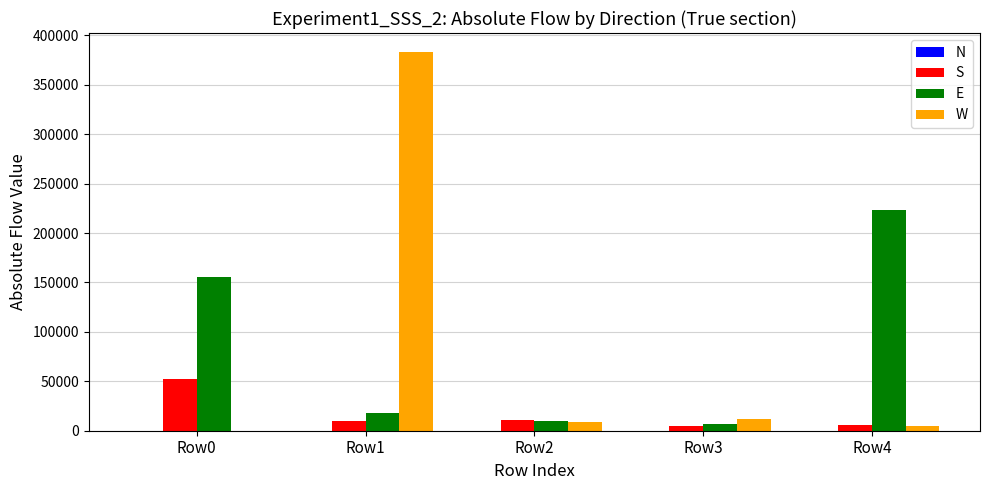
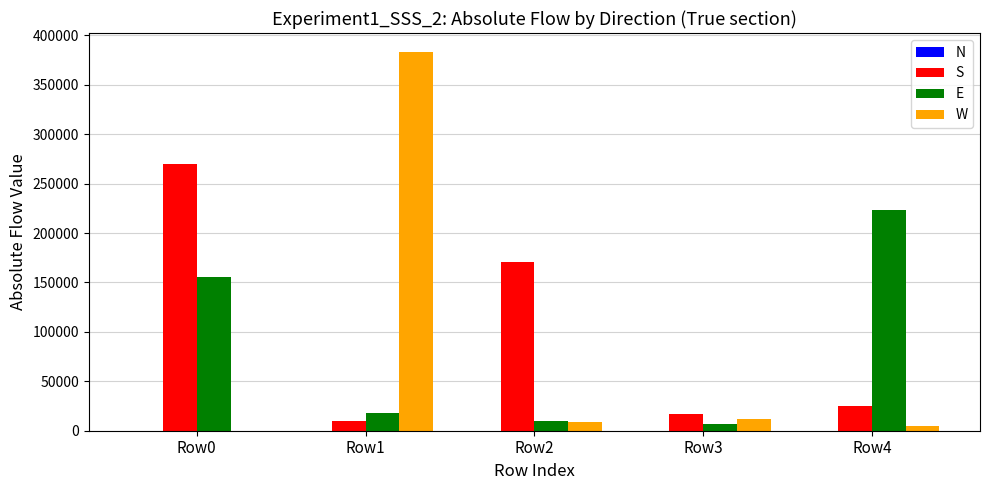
S, Row0: 50000 -> 270000
S, Row2: 10000 -> 170000
S, Row3: 0 -> 20000
S, Row4: 10000 -> 20000
